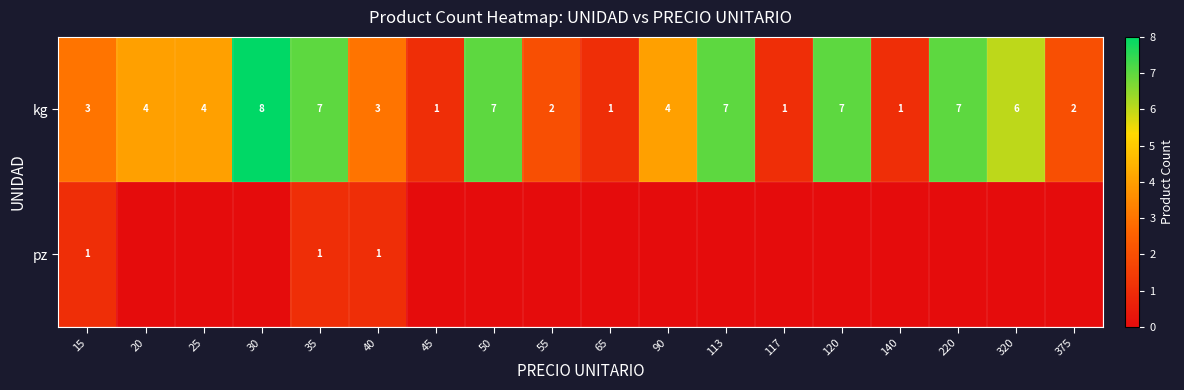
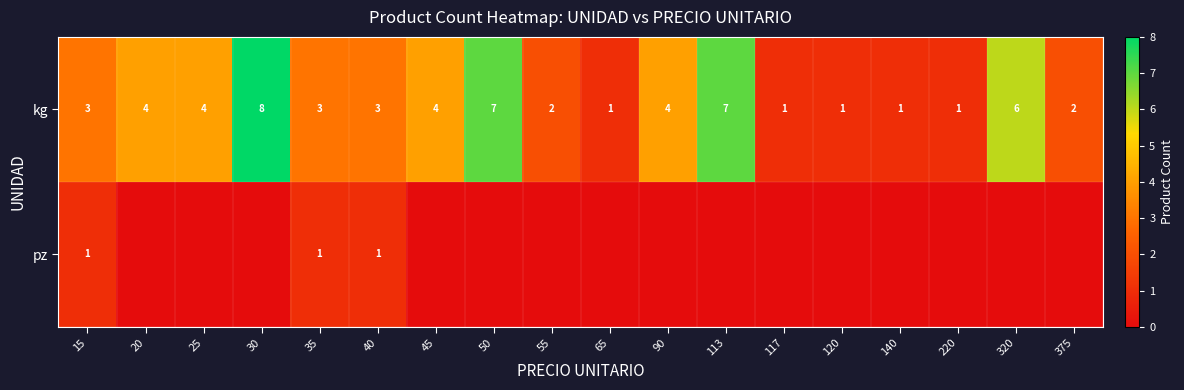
kg, 35: 7 -> 3
kg, 45: 1 -> 4
kg, 120: 7 -> 1
kg, 220: 7 -> 1
